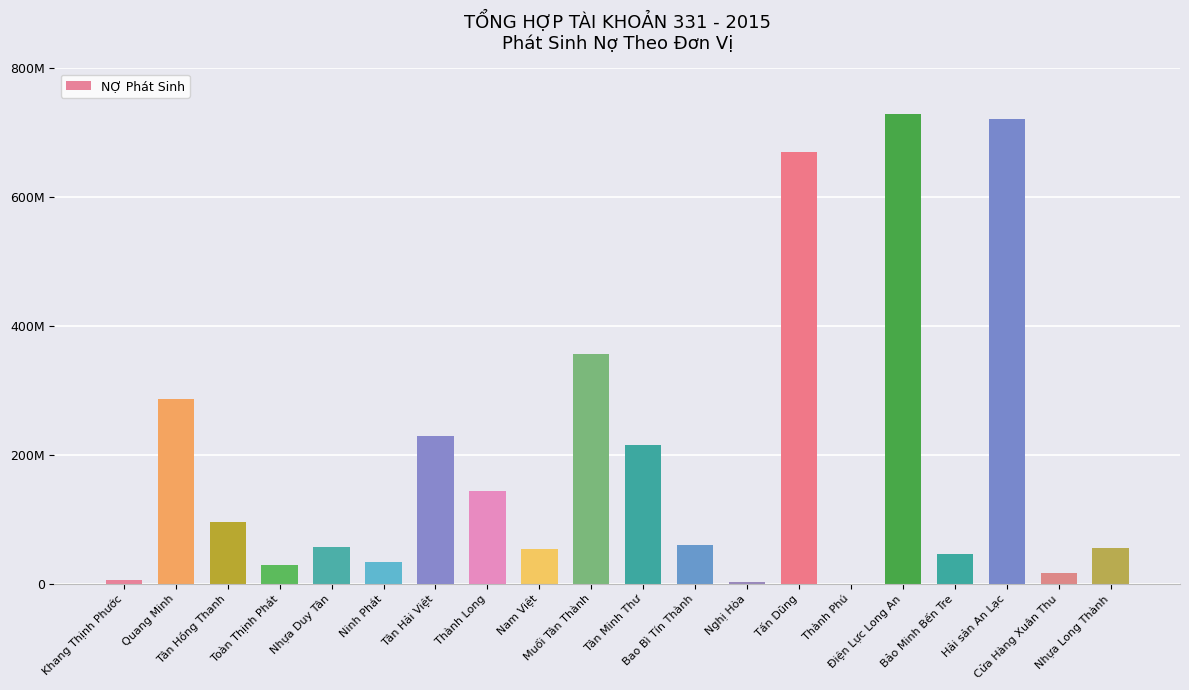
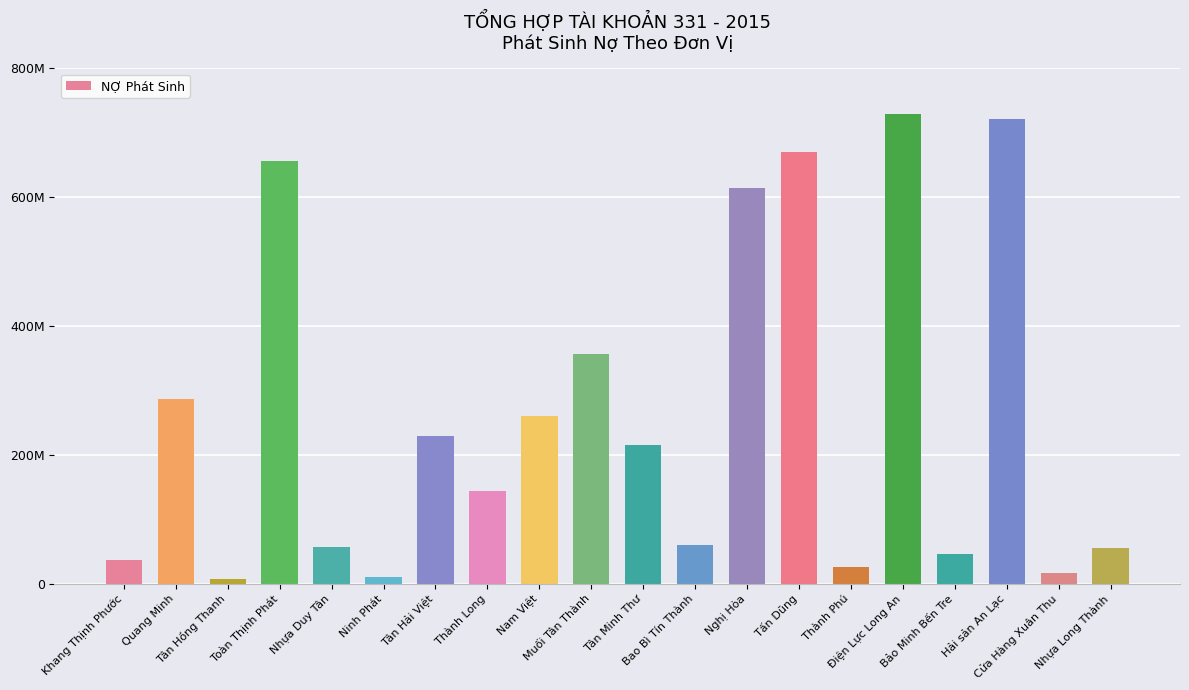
Khang Thịnh Phước: 10000000 -> 40000000
Tân Hồng Thanh: 100000000 -> 10000000
Toàn Thịnh Phát: 30000000 -> 660000000
Ninh Phát: 30000000 -> 10000000
Nam Việt: 50000000 -> 260000000
Nghị Hòa: 0 -> 610000000
Thành Phú: 0 -> 30000000
